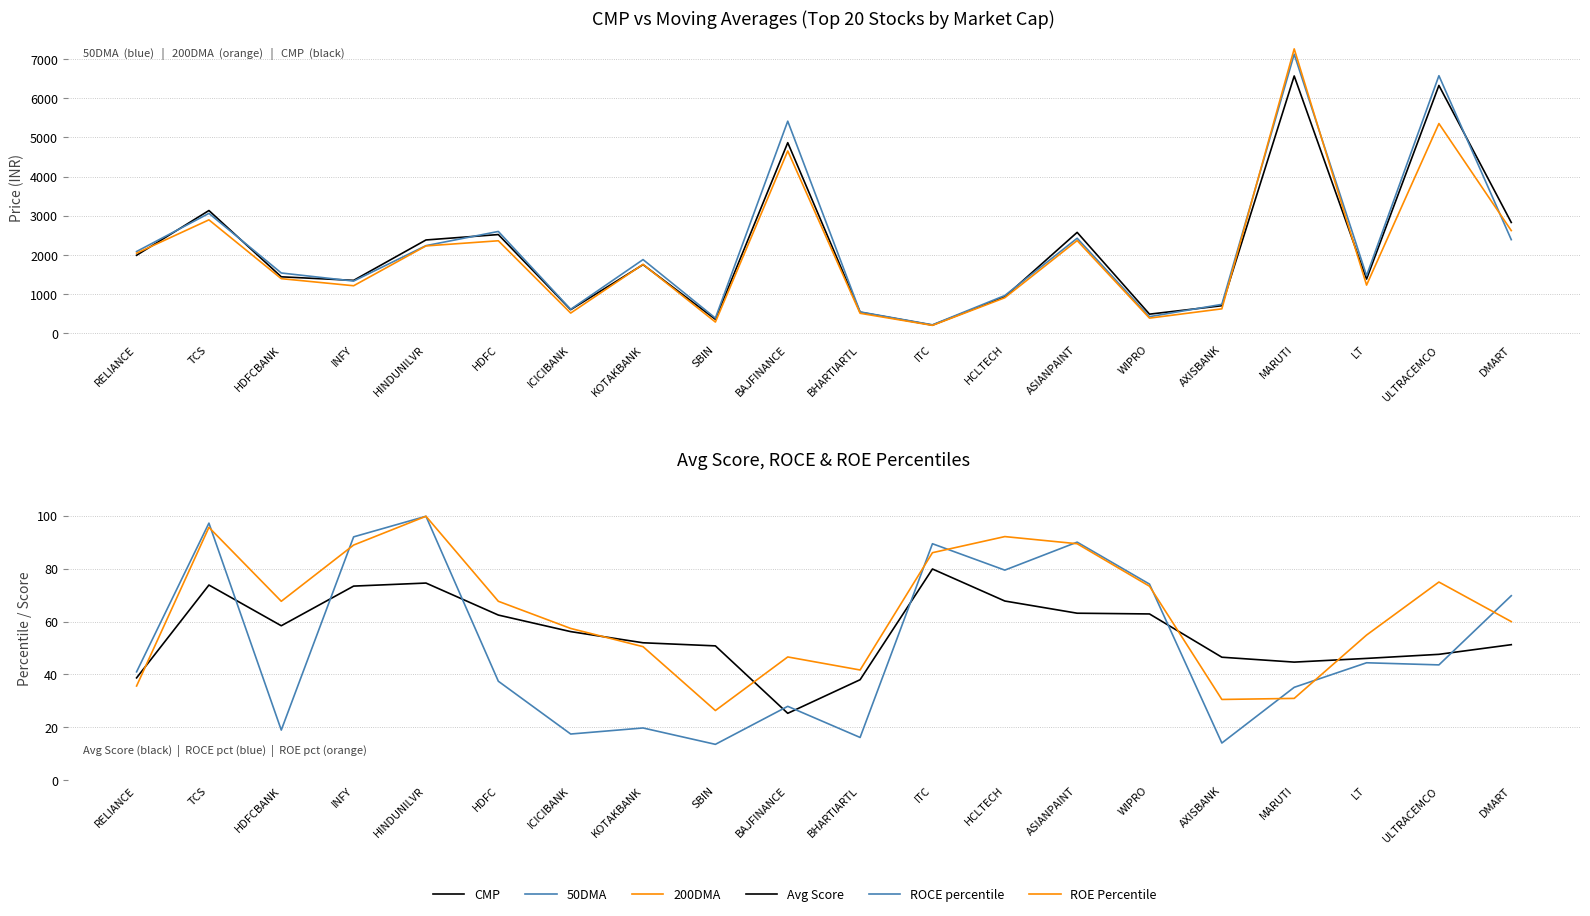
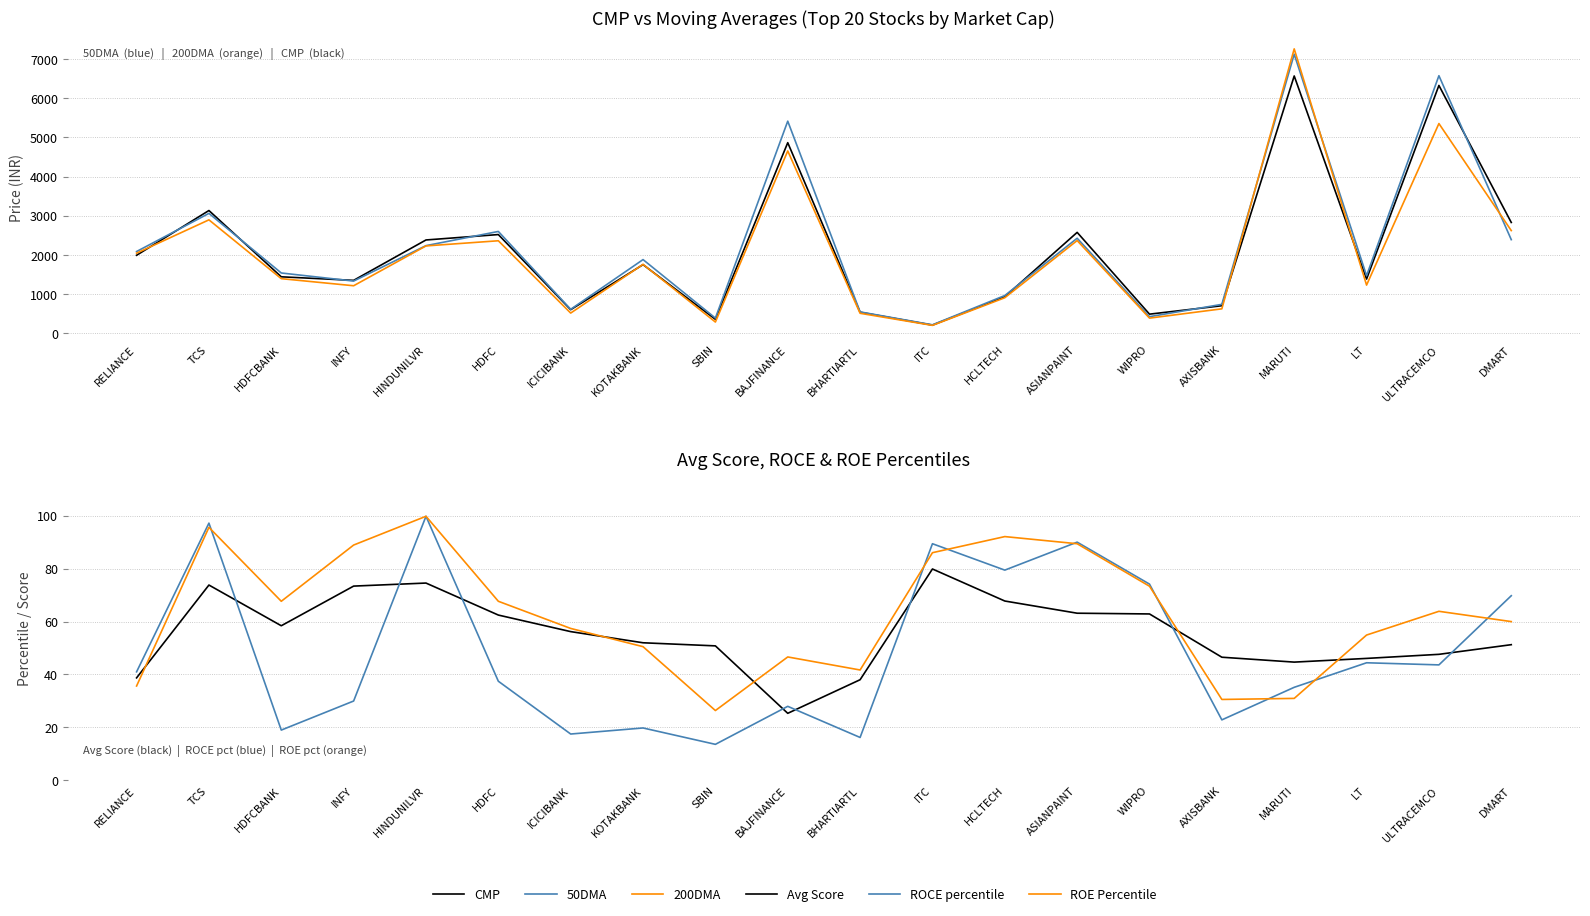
Avg Score, ROCE & ROE Percentiles, ROCE percentile, INFY: 92 -> 30
Avg Score, ROCE & ROE Percentiles, ROCE percentile, AXISBANK: 14 -> 23
Avg Score, ROCE & ROE Percentiles, ROE Percentile, ULTRACEMCO: 75 -> 64
